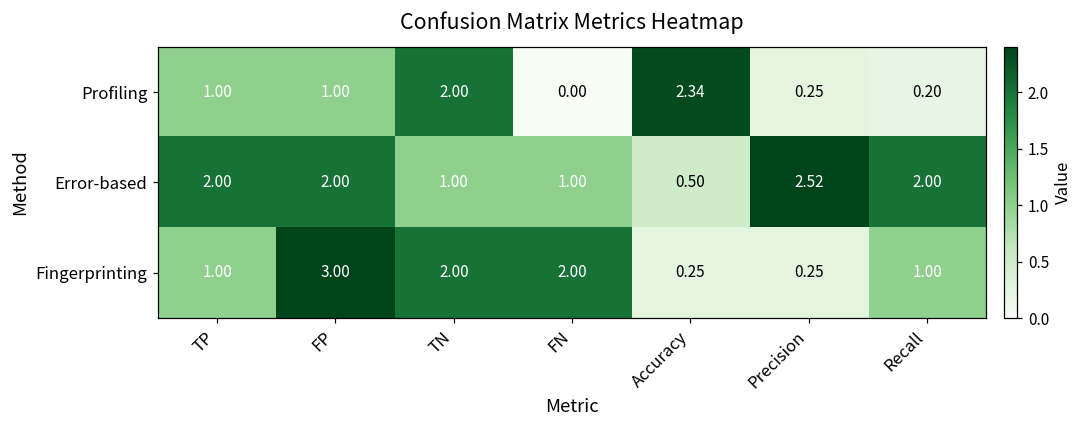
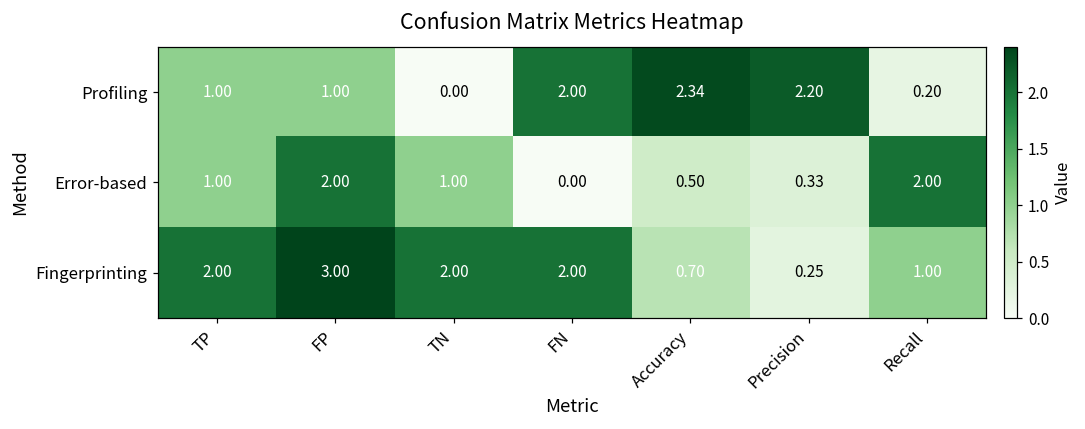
Profiling, TN: 2.00 -> 0.00
Profiling, FN: 0.00 -> 2.00
Profiling, Precision: 0.25 -> 2.20
Error-based, TP: 2.00 -> 1.00
Error-based, FN: 1.00 -> 0.00
Error-based, Precision: 2.52 -> 0.33
Fingerprinting, TP: 1.00 -> 2.00
Fingerprinting, Accuracy: 0.25 -> 0.70
